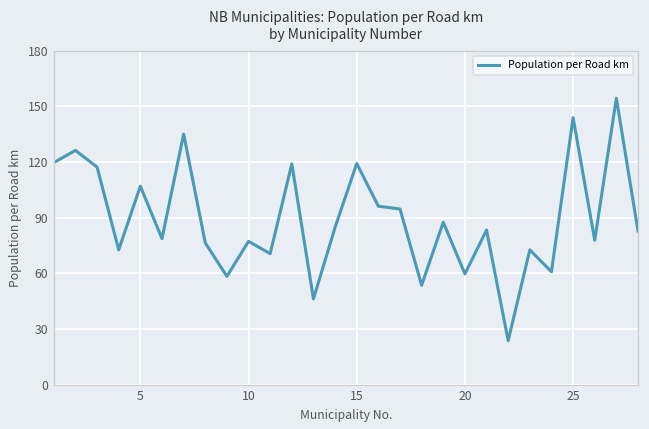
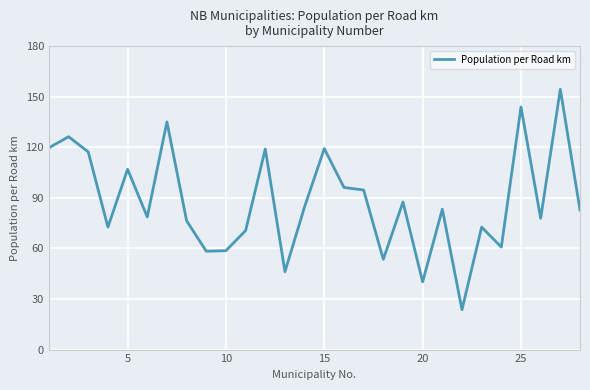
10: 77 -> 59
20: 60 -> 40
